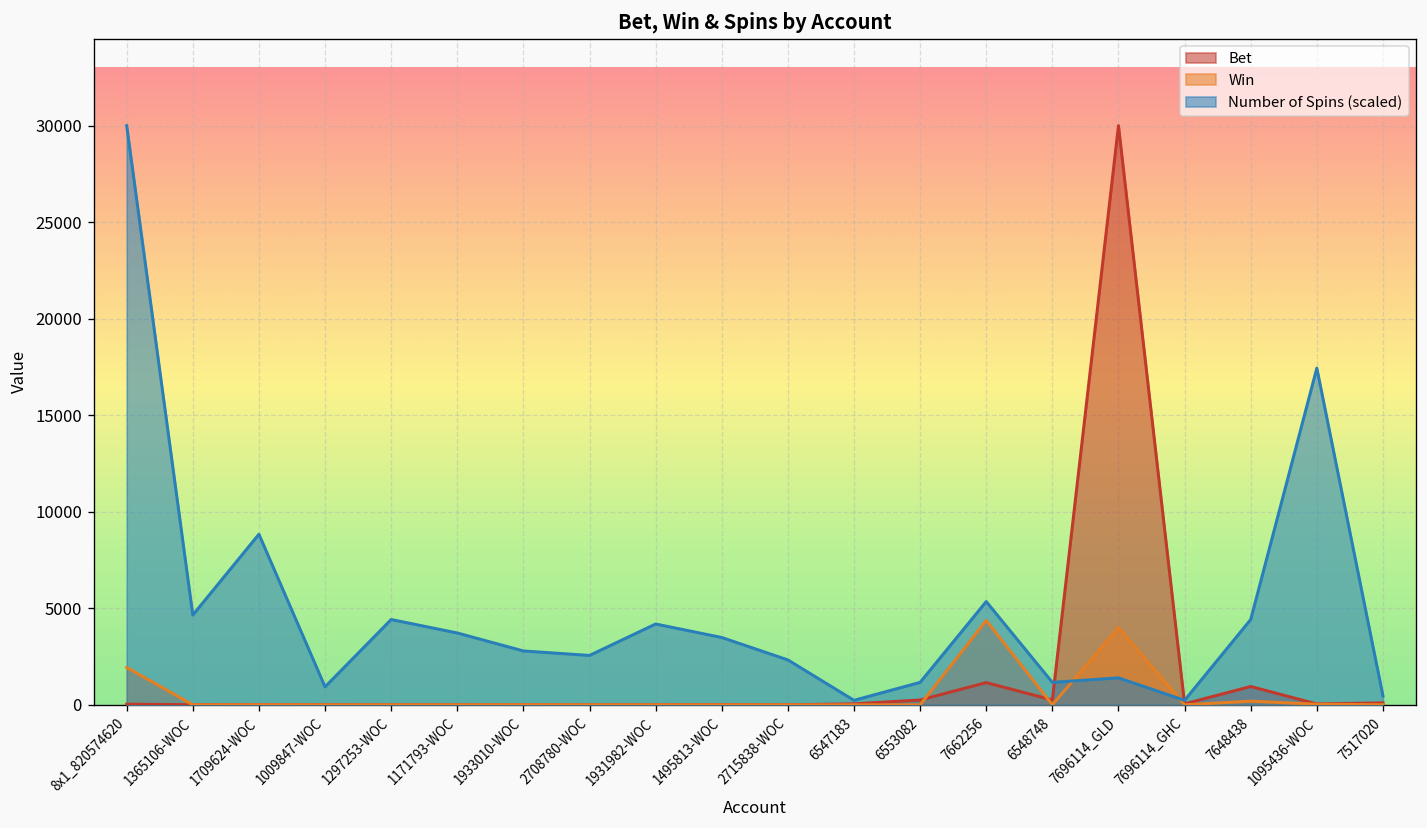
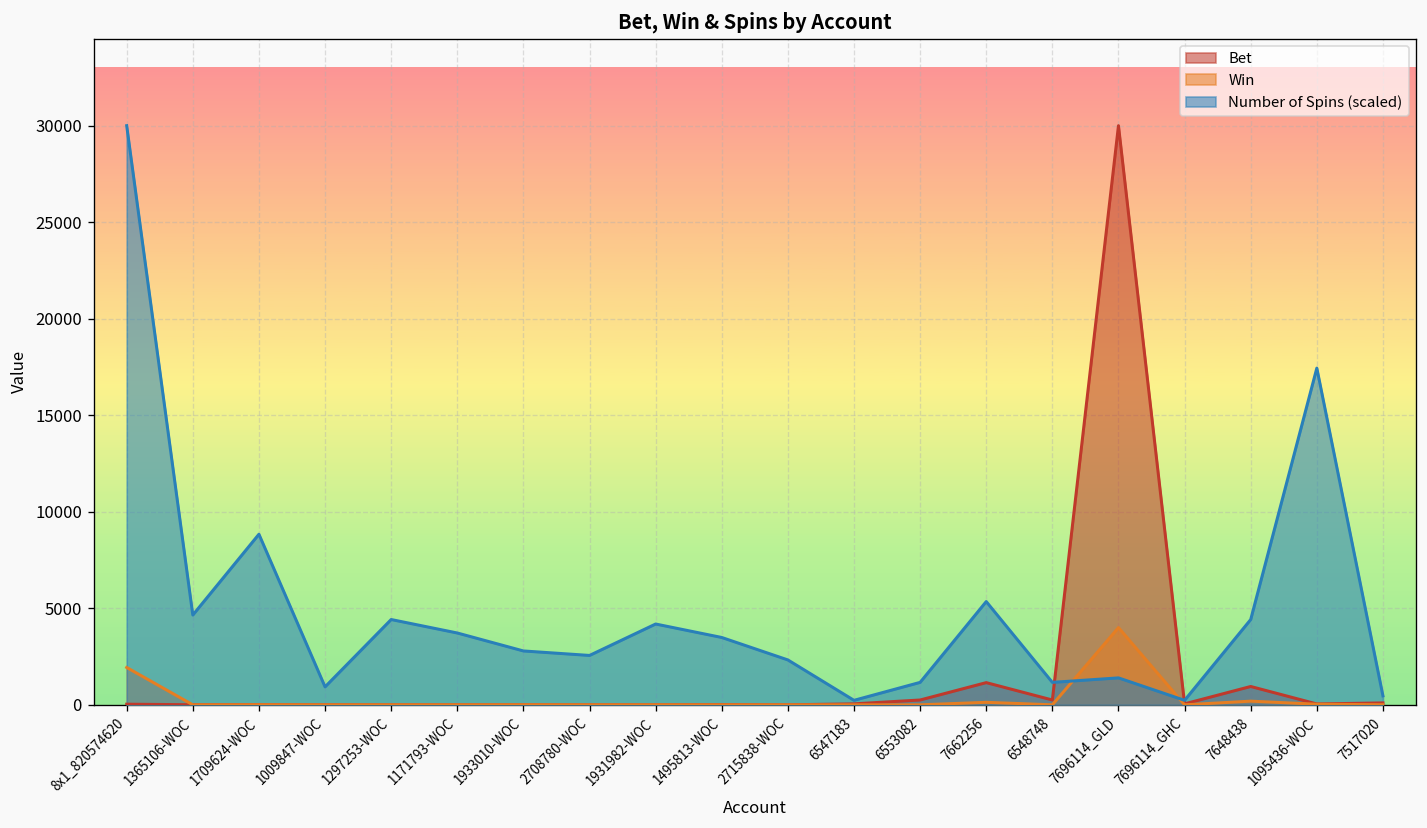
Win, 7662256: 4400 -> 100
